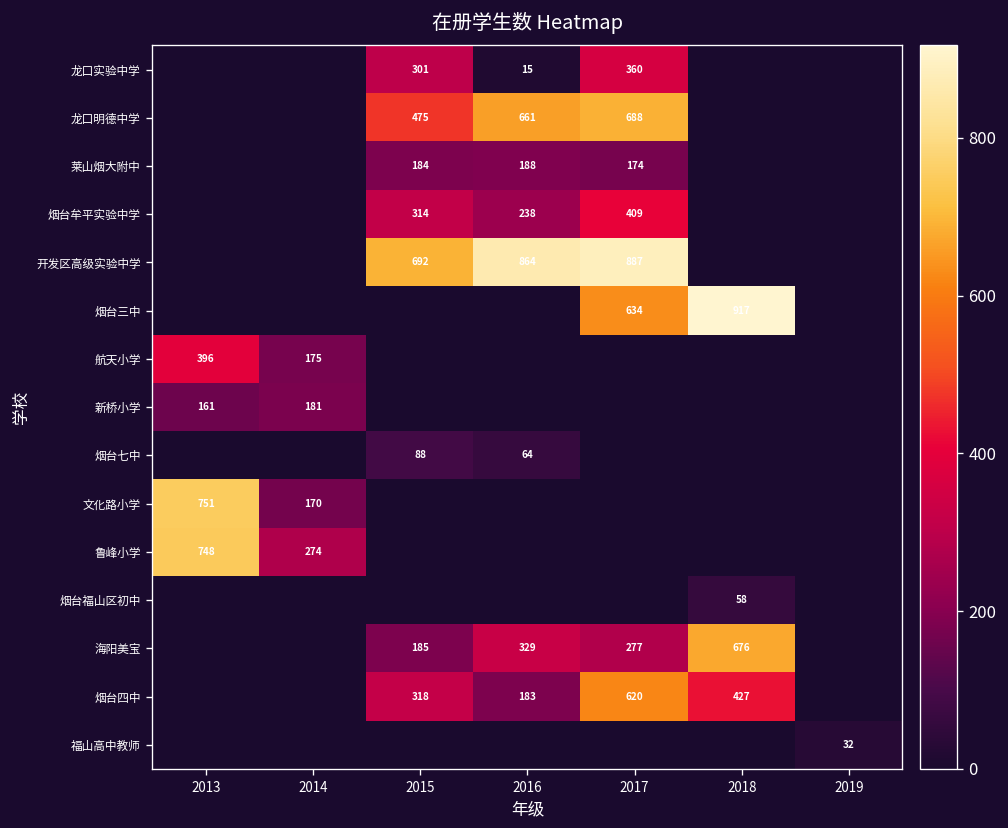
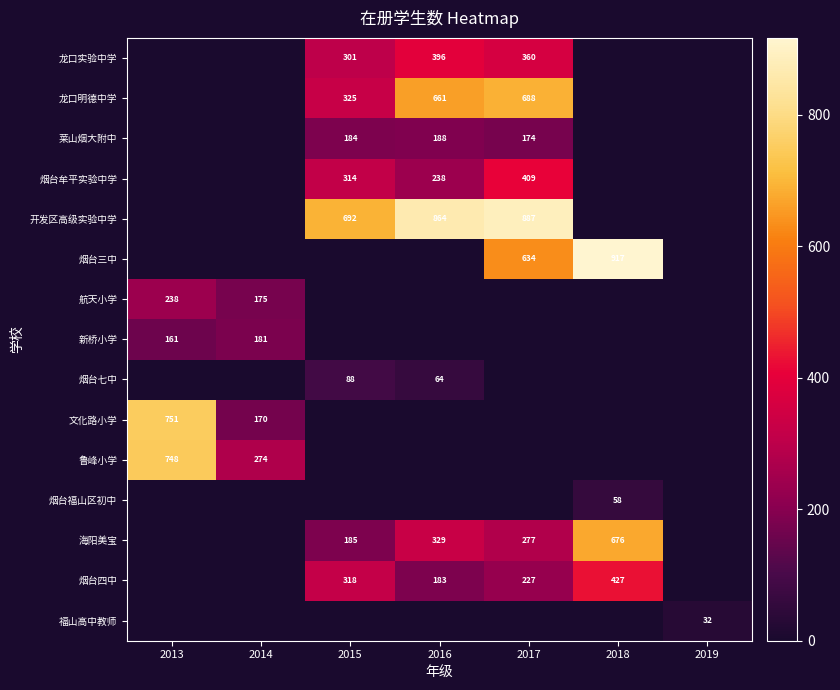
龙口实验中学, 2016: 15 -> 396
龙口明德中学, 2015: 475 -> 325
航天小学, 2013: 396 -> 238
烟台四中, 2017: 620 -> 227
